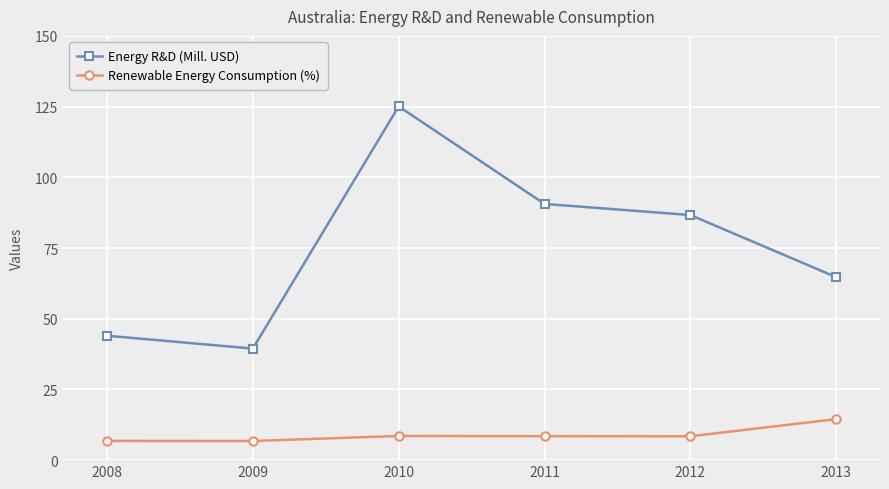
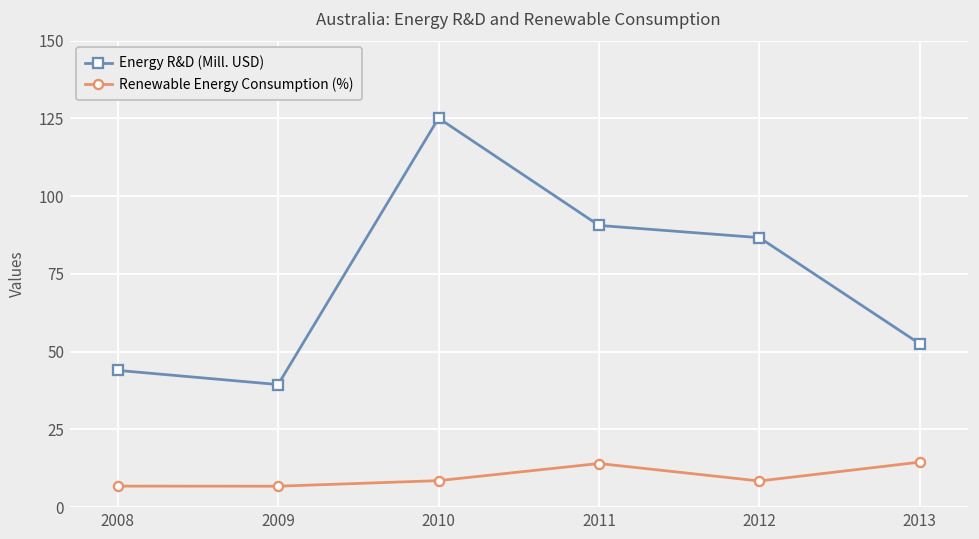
Renewable Energy Consumption (%), 2011: 8 -> 14
Energy R&D (Mill. USD), 2013: 65 -> 53
